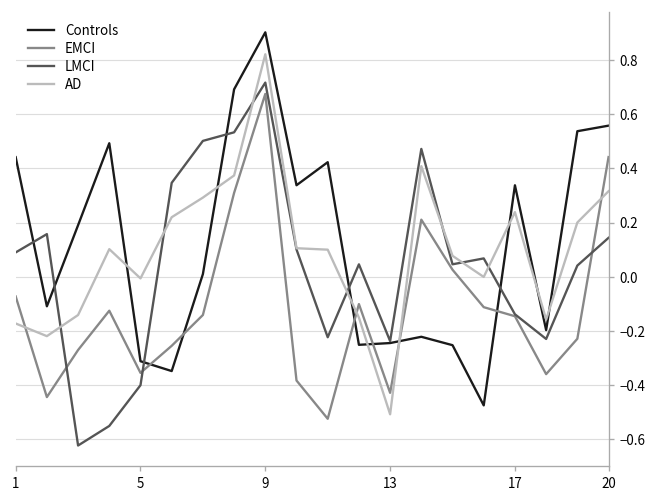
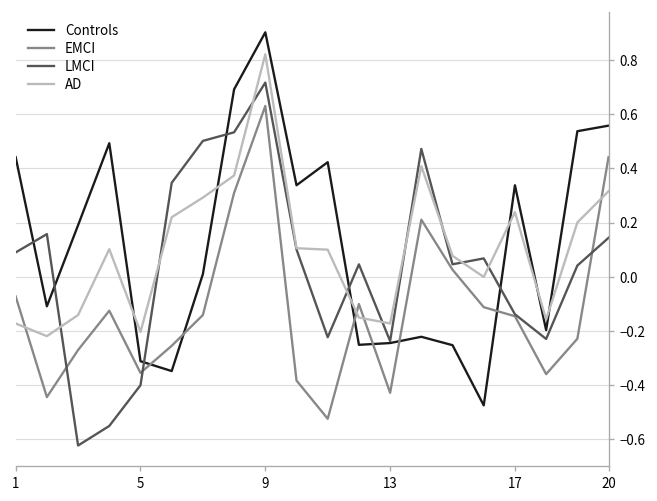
AD, 5: -0.01 -> -0.20
EMCI, 9: 0.67 -> 0.63
AD, 13: -0.51 -> -0.17
